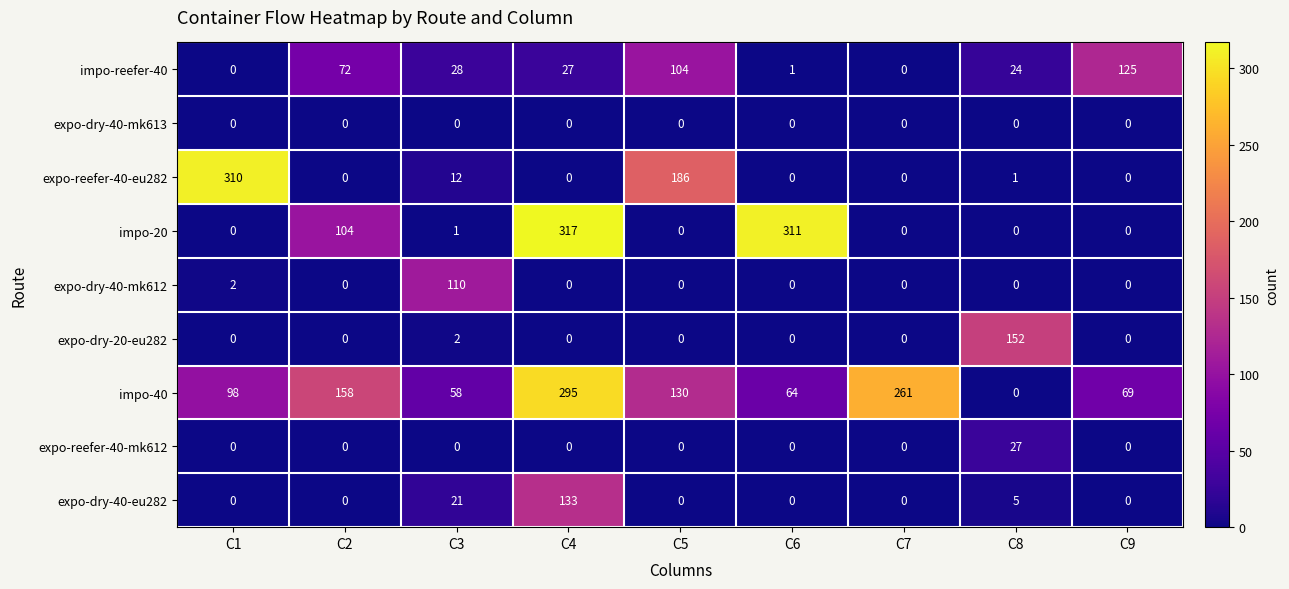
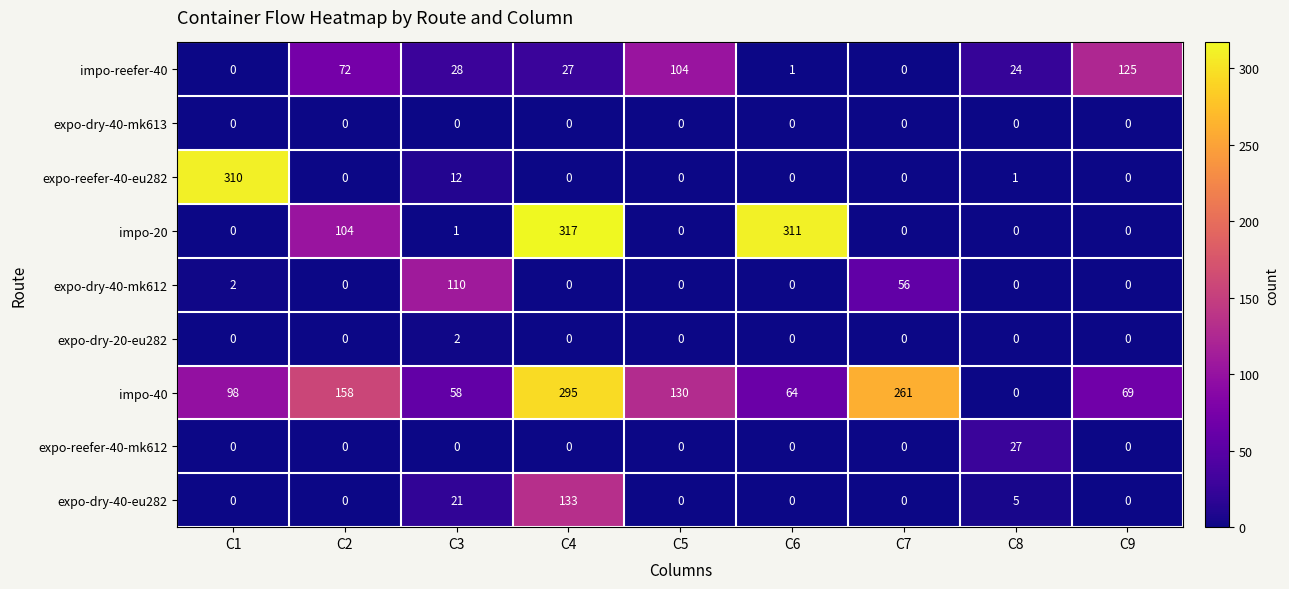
expo-reefer-40-eu282, C5: 186 -> 0
expo-dry-40-mk612, C7: 0 -> 56
expo-dry-20-eu282, C8: 152 -> 0
